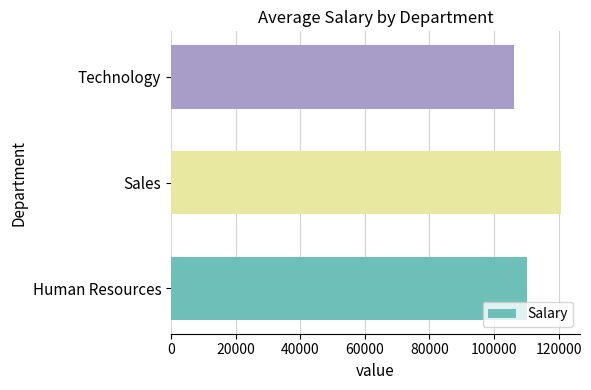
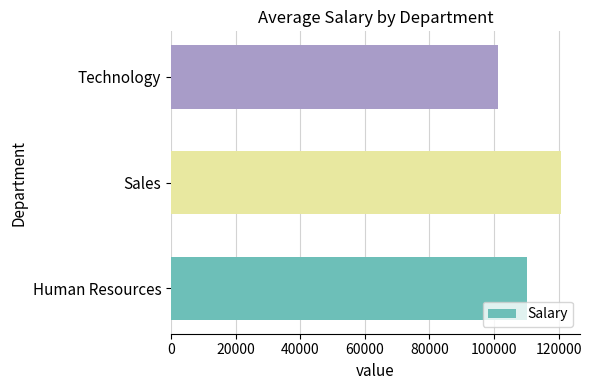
Technology: 106000 -> 101000
